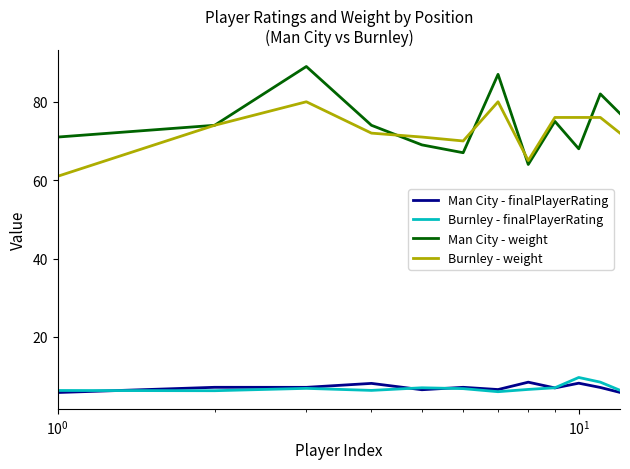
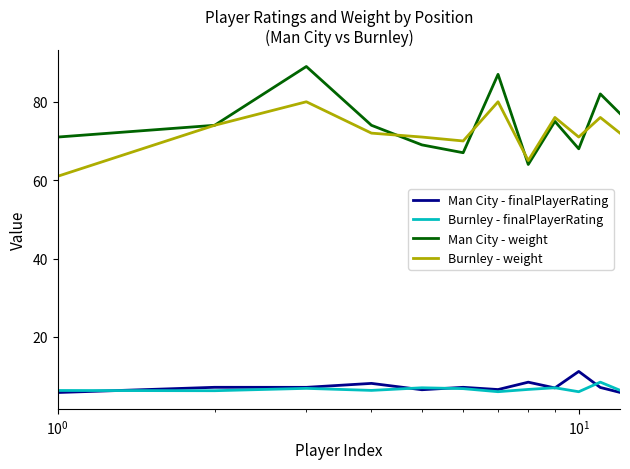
Man City - finalPlayerRating, 10^1: 8 -> 11
Burnley - finalPlayerRating, 10^1: 10 -> 6
Burnley - weight, 10^1: 76 -> 71
